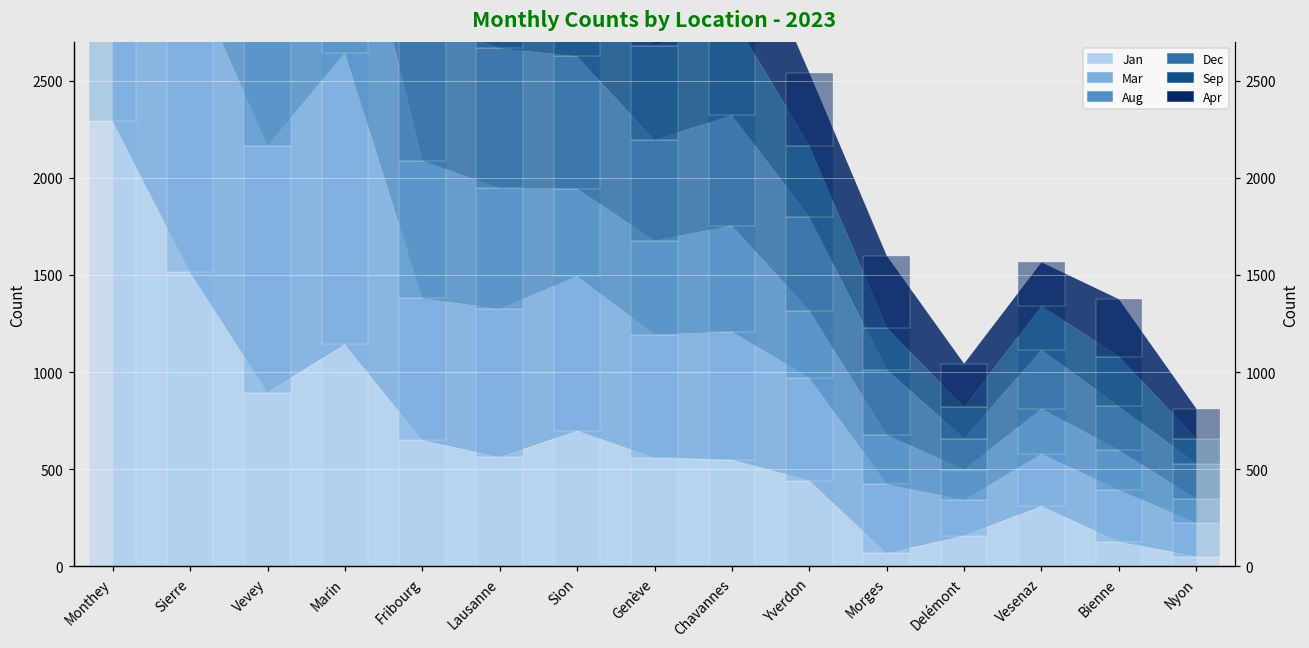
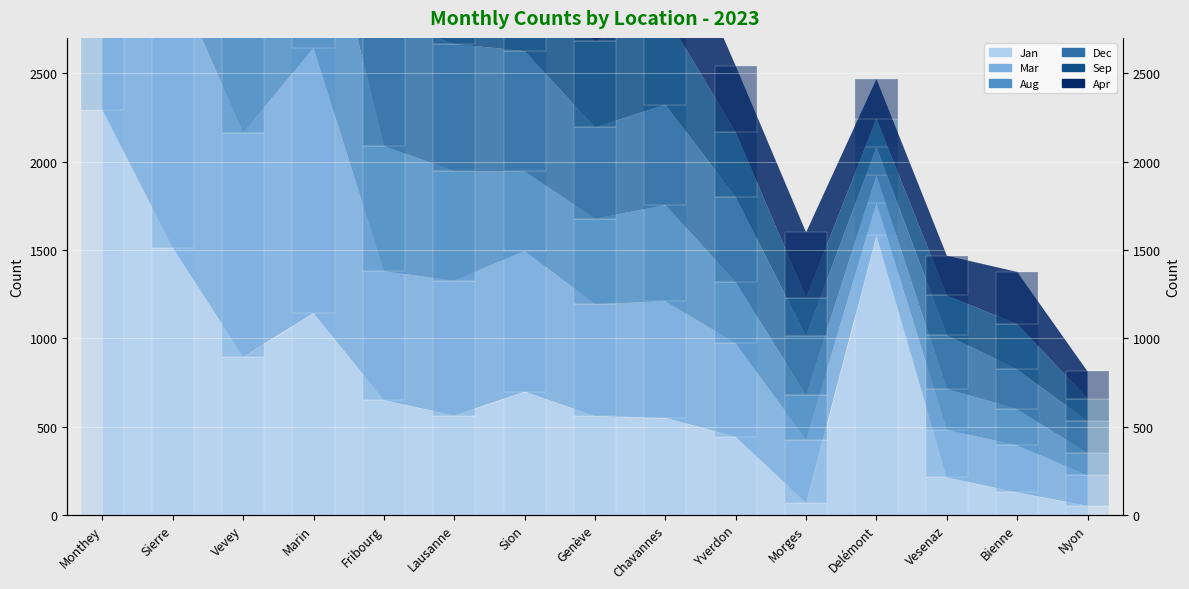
Jan, Delémont: 160 -> 1580
Jan, Vesenaz: 310 -> 210
